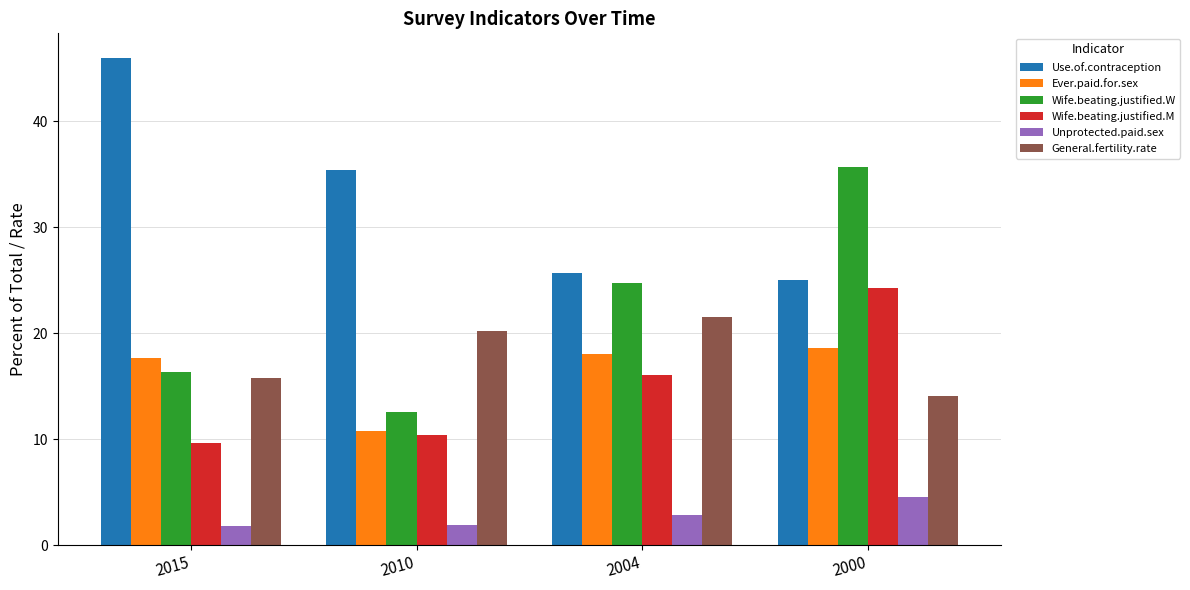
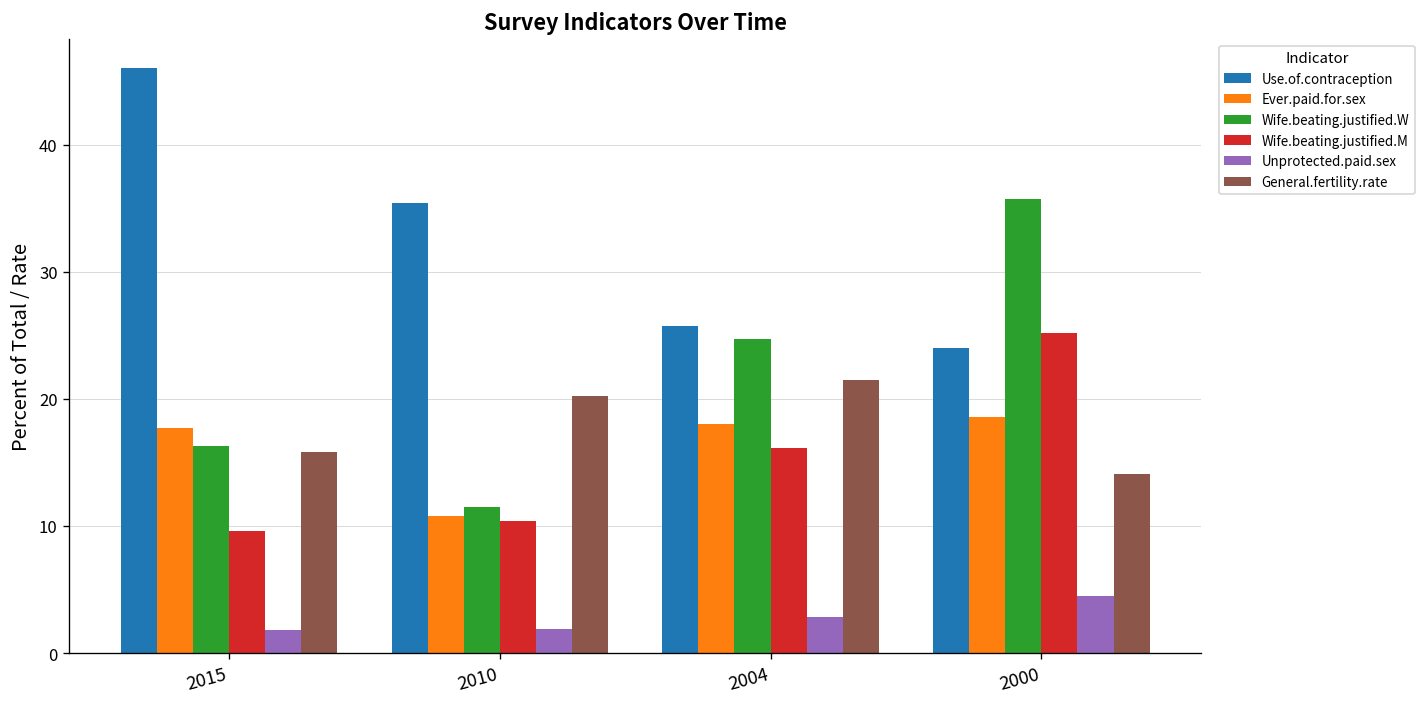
Wife.beating.justified.W, 2010: 12.6 -> 11.5
Use.of.contraception, 2000: 25 -> 24
Wife.beating.justified.M, 2000: 24.3 -> 25.2
